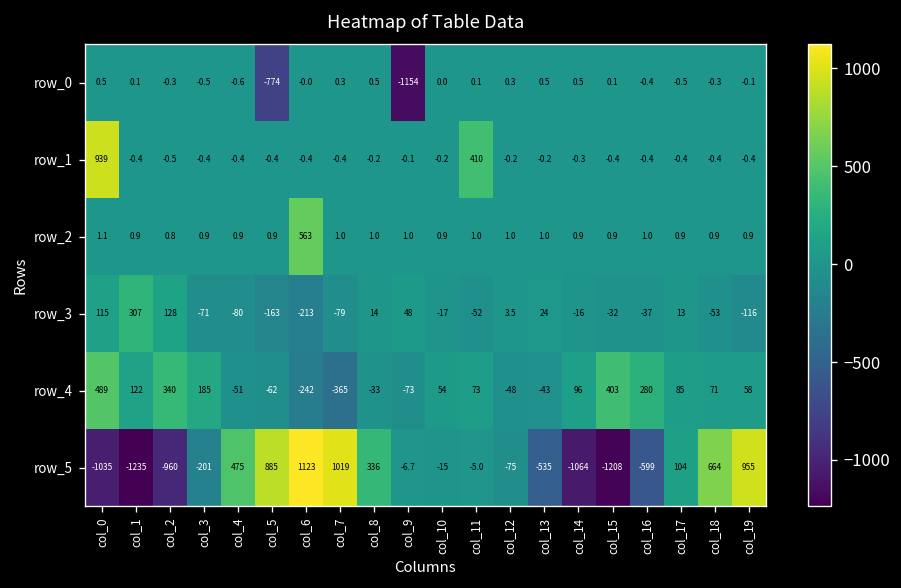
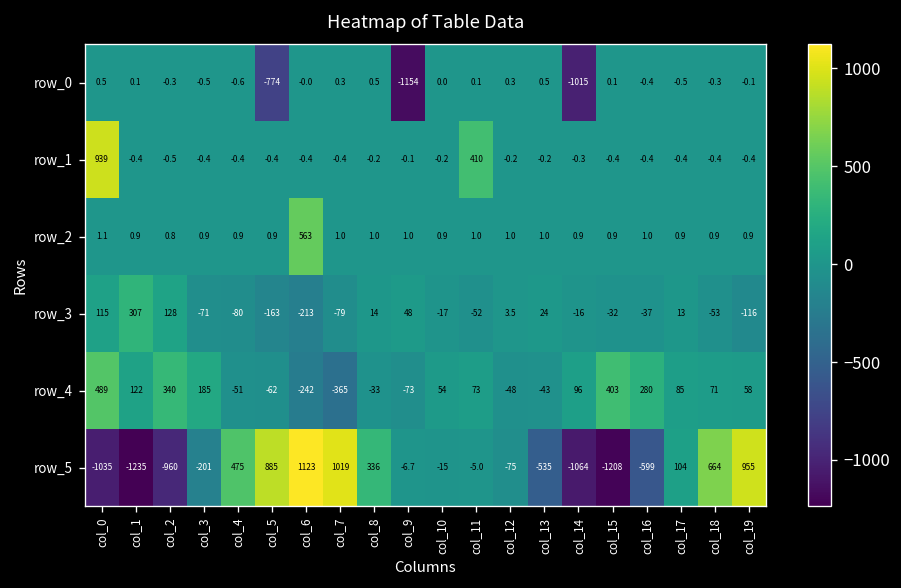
row_0, col_14: 0.5 -> -1015
